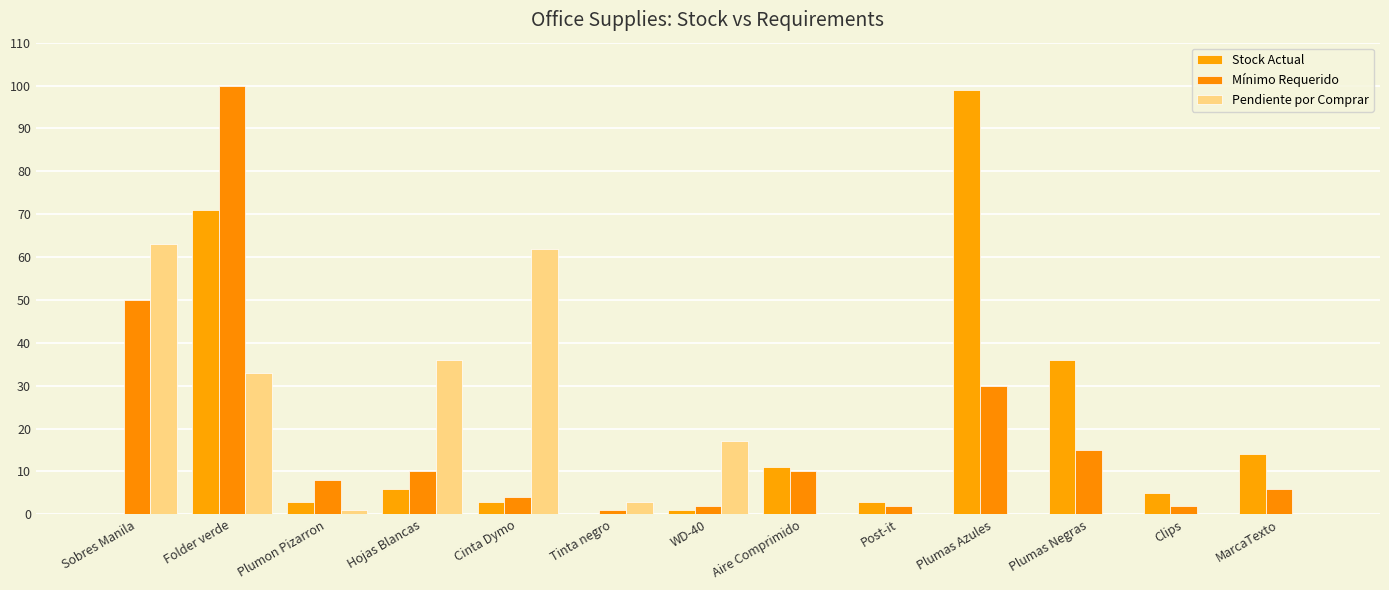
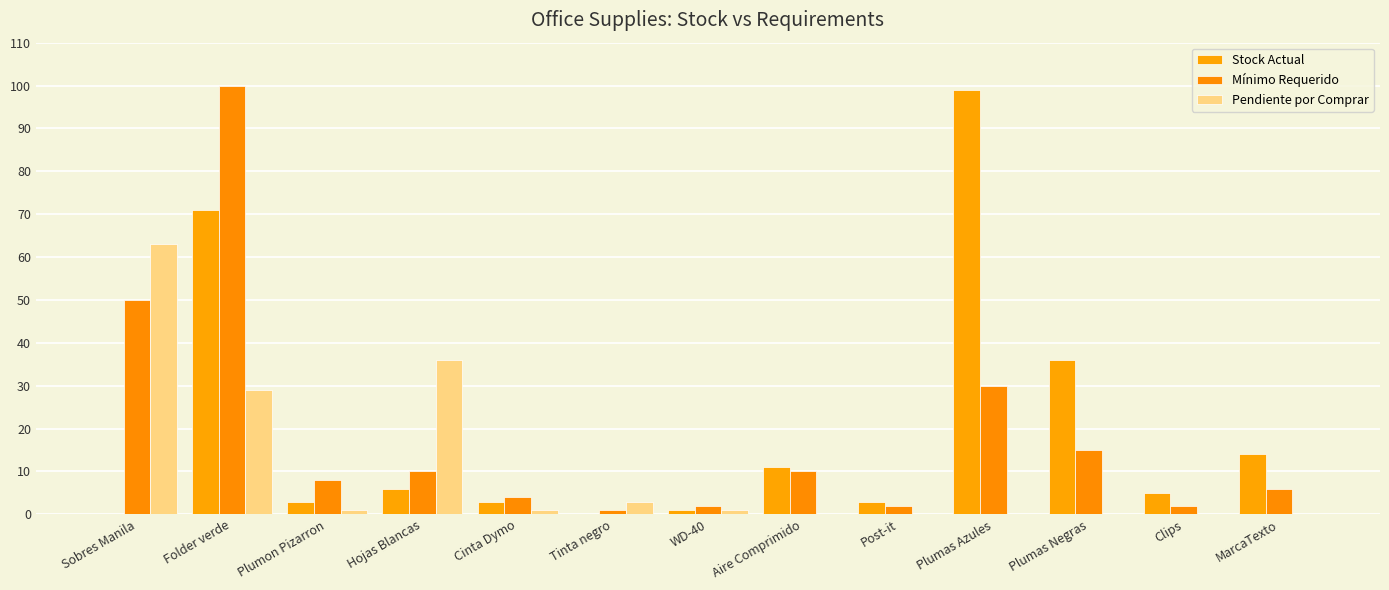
Pendiente por Comprar, Folder verde: 33 -> 29
Pendiente por Comprar, Cinta Dymo: 62 -> 1
Pendiente por Comprar, WD-40: 17 -> 1
